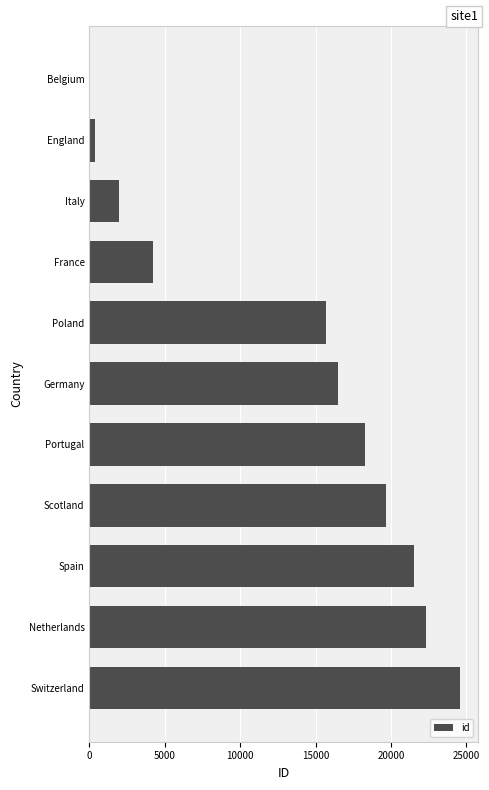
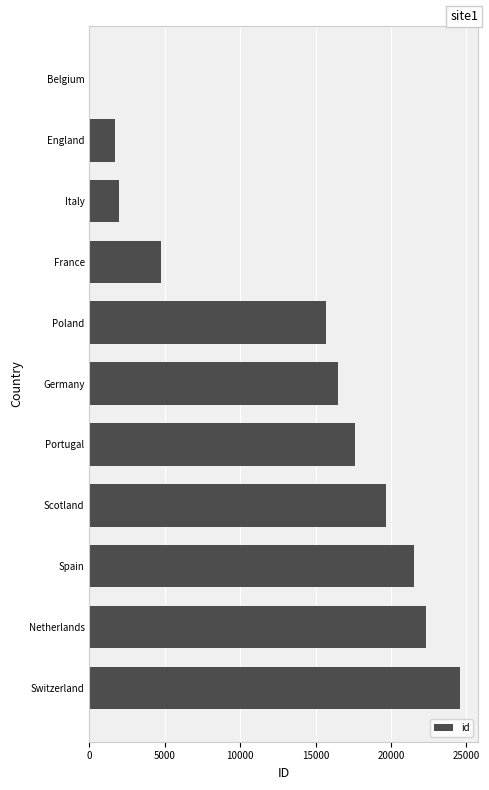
England: 400 -> 1700
France: 4200 -> 4800
Portugal: 18300 -> 17600
